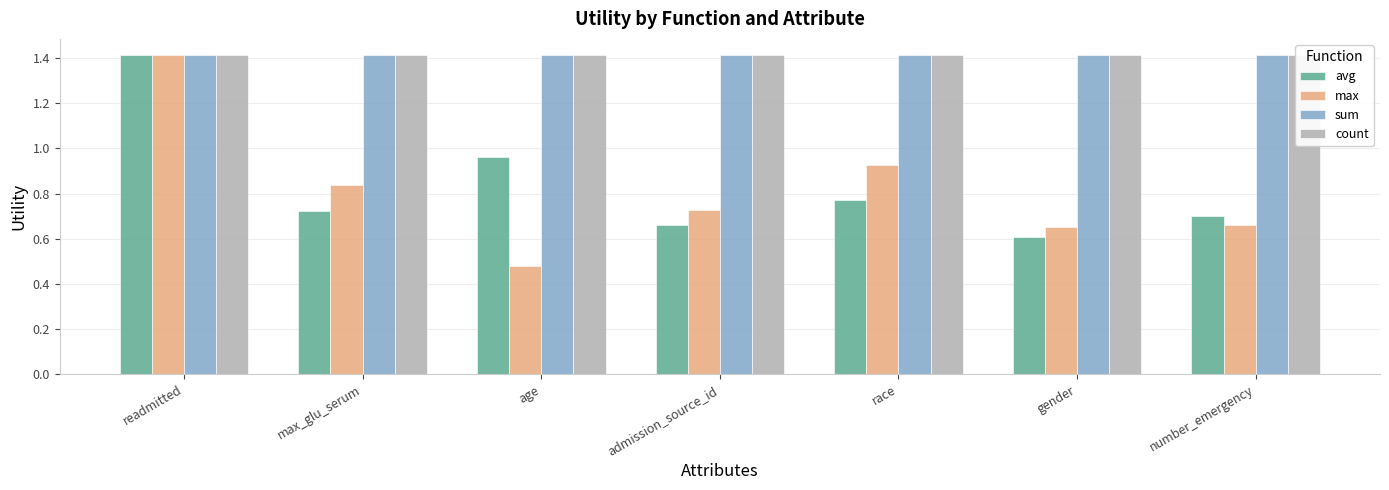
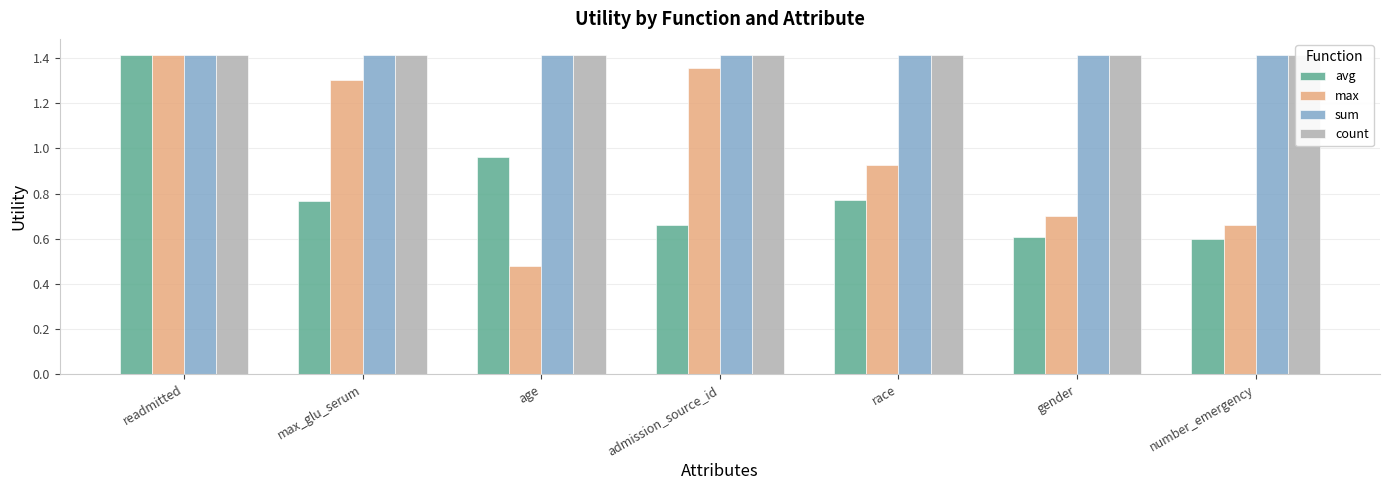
avg, max_glu_serum: 0.72 -> 0.77
max, max_glu_serum: 0.84 -> 1.30
max, admission_source_id: 0.73 -> 1.36
max, gender: 0.65 -> 0.70
avg, number_emergency: 0.70 -> 0.60
